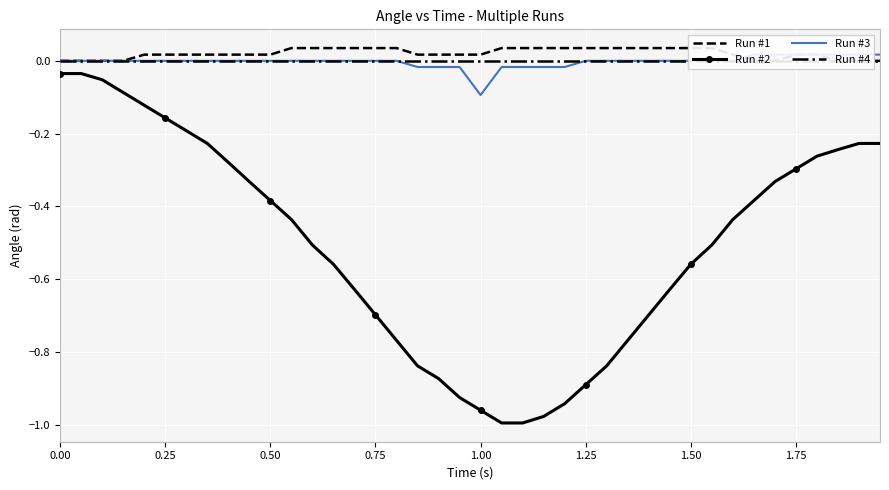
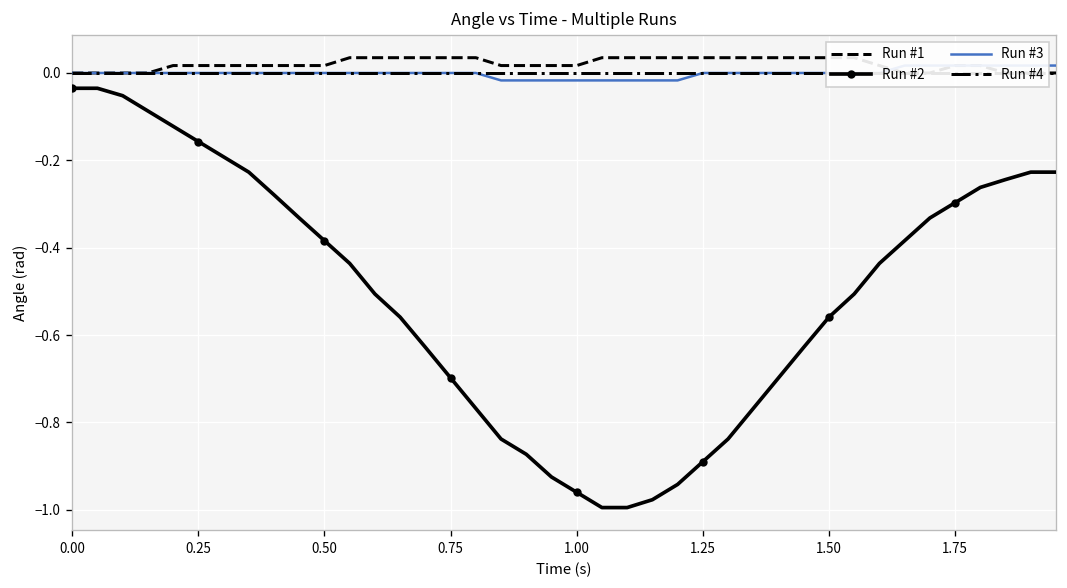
Run #3, 1.00: -0.09 -> -0.02
